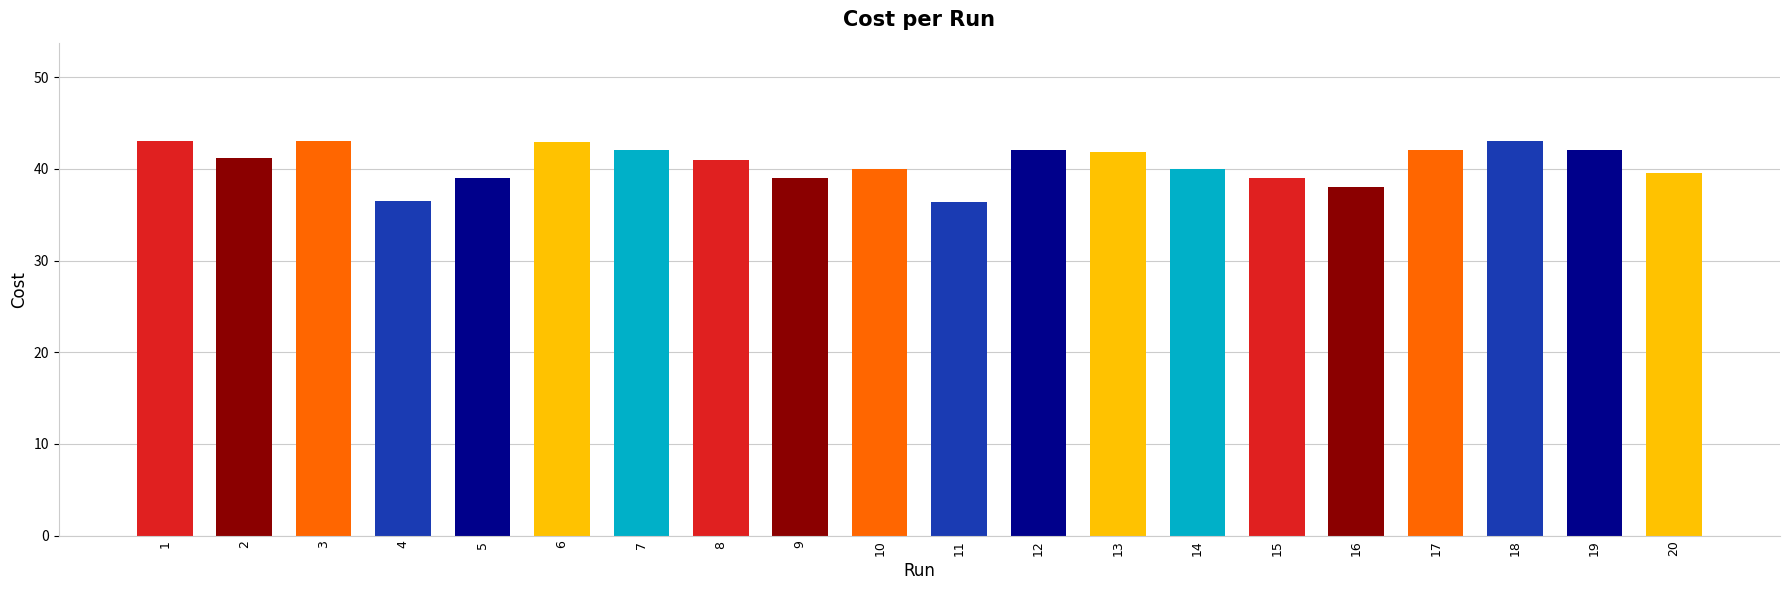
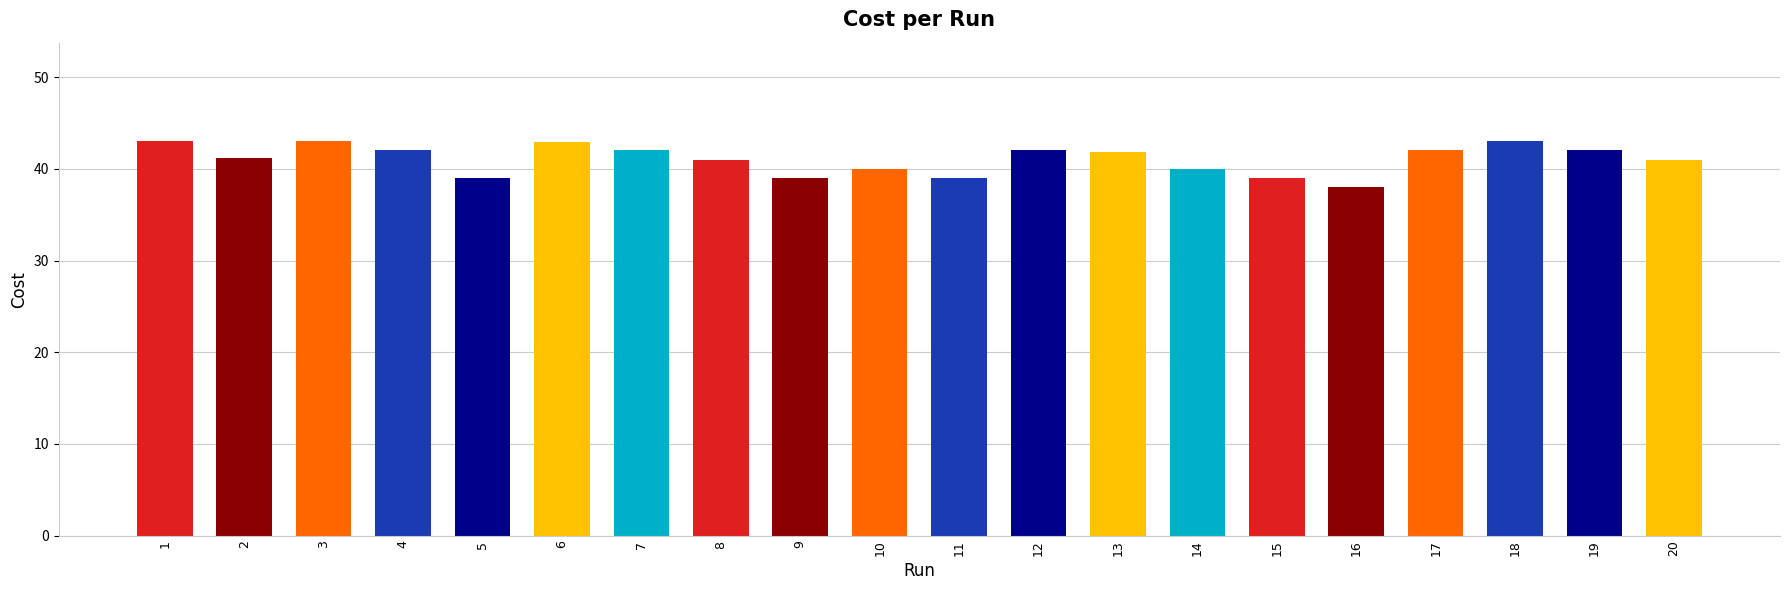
4: 37 -> 42
11: 36 -> 39
20: 40 -> 41
